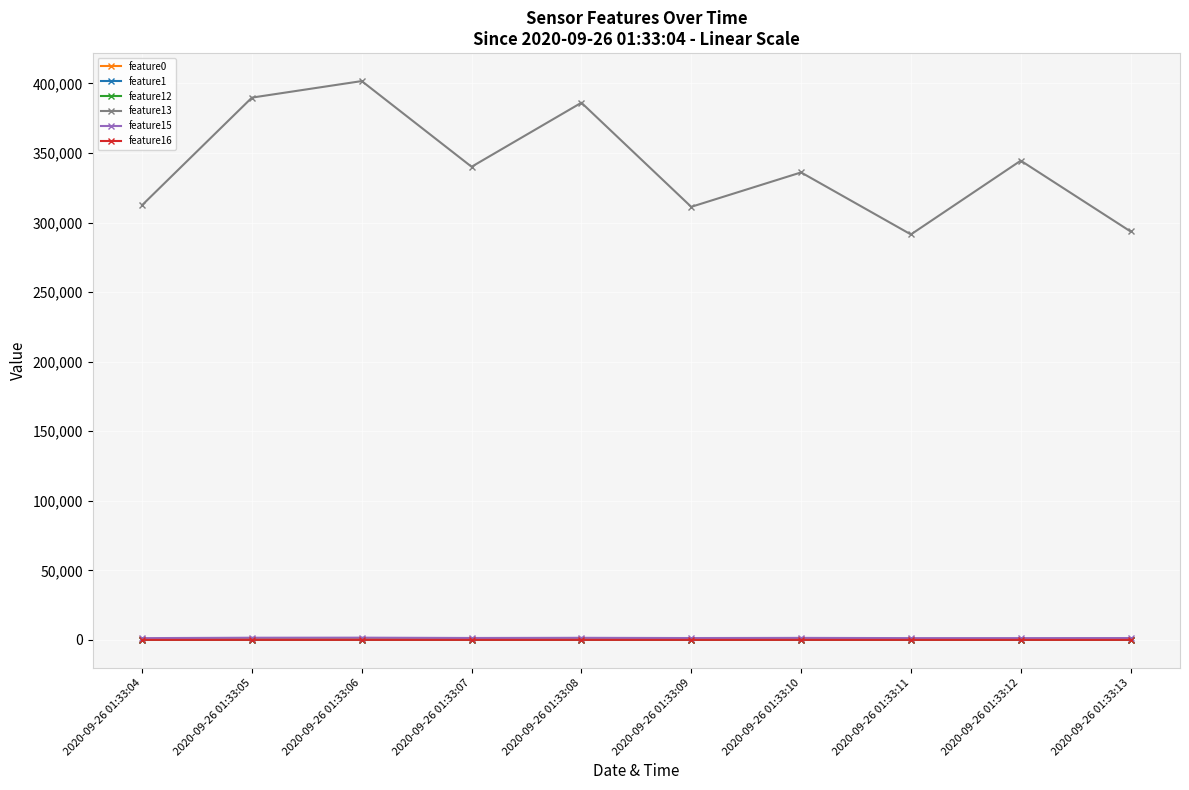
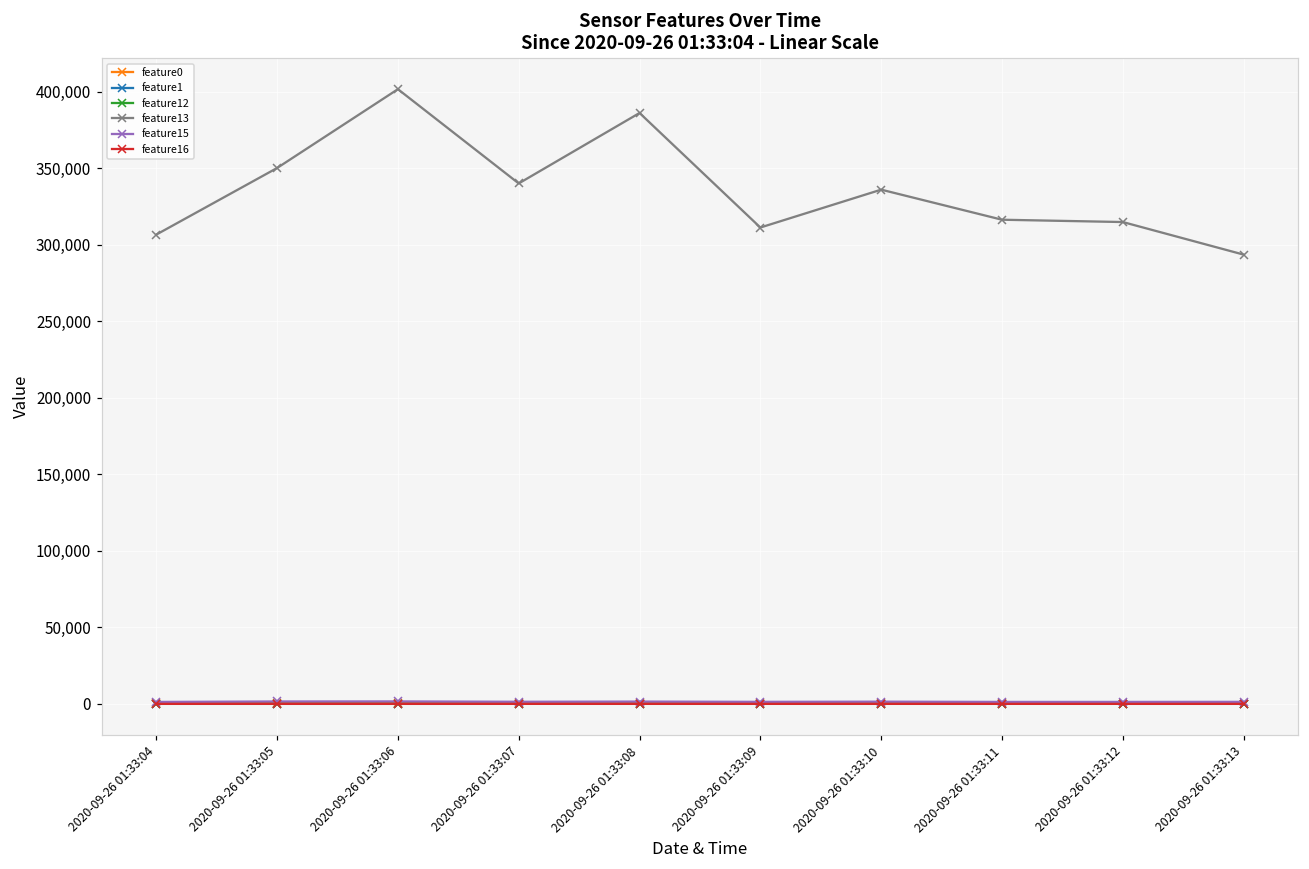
feature13, 2020-09-26 01:33:04: 312,000 -> 307,000
feature13, 2020-09-26 01:33:05: 390,000 -> 350,000
feature13, 2020-09-26 01:33:11: 291,000 -> 316,000
feature13, 2020-09-26 01:33:12: 344,000 -> 315,000
